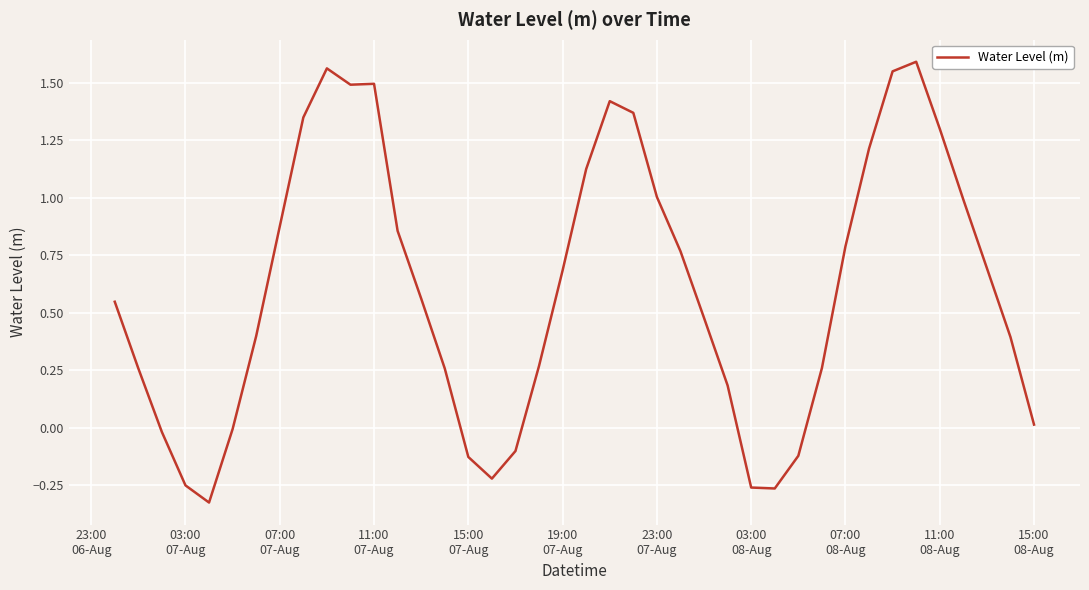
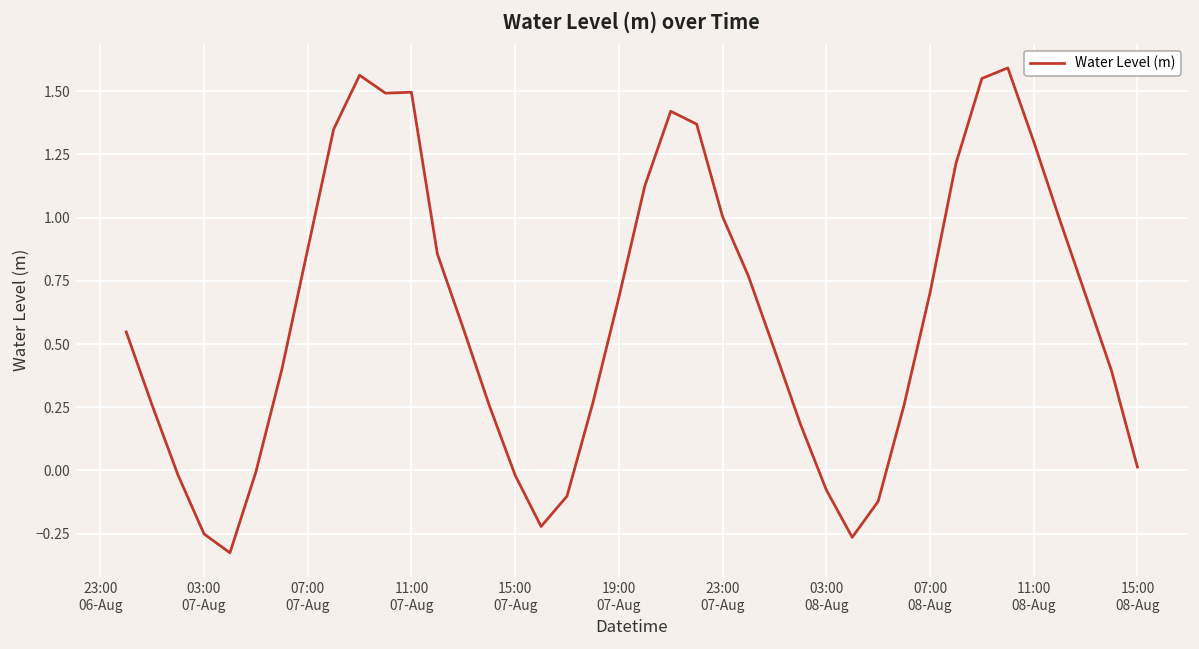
15:00 07-Aug: -0.13 -> -0.02
03:00 08-Aug: -0.26 -> -0.08
07:00 08-Aug: 0.79 -> 0.70
